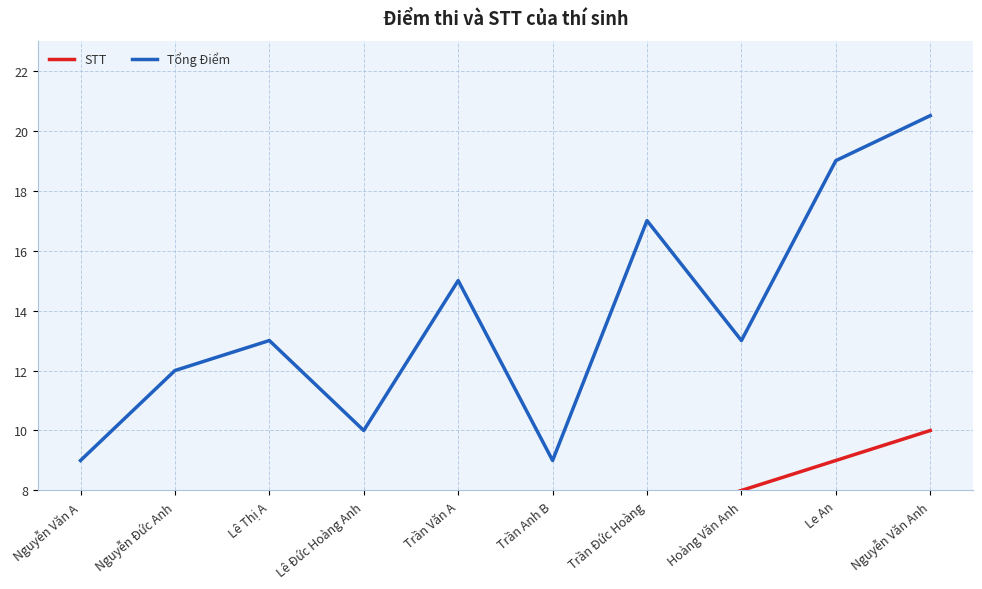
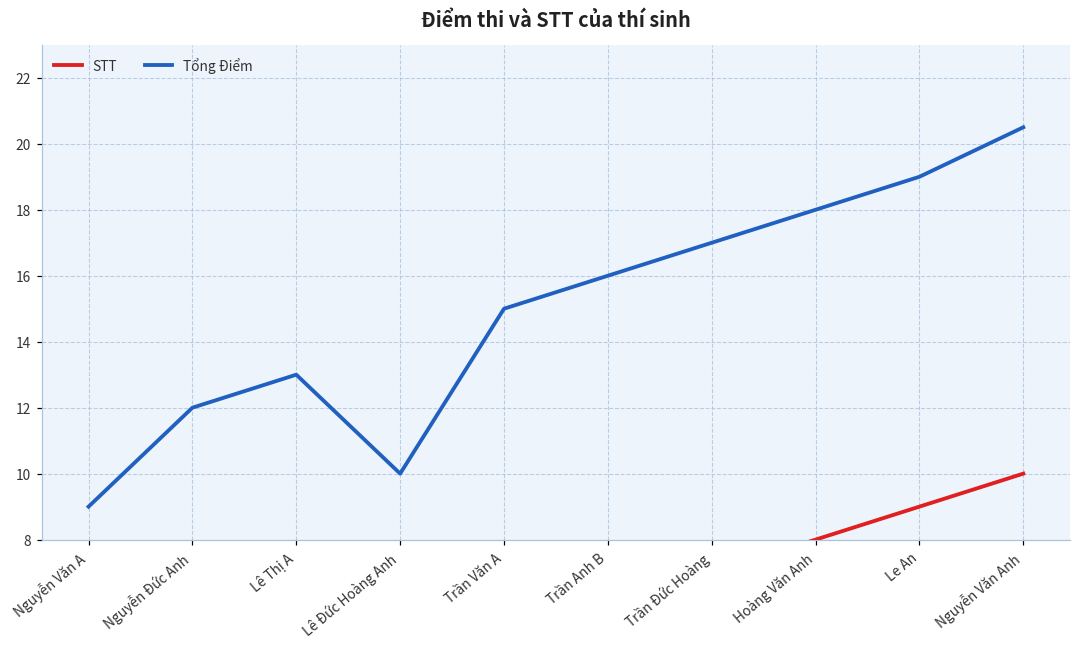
Tổng Điểm, Trần Anh B: 9 -> 16
Tổng Điểm, Hoàng Văn Anh: 13 -> 18
